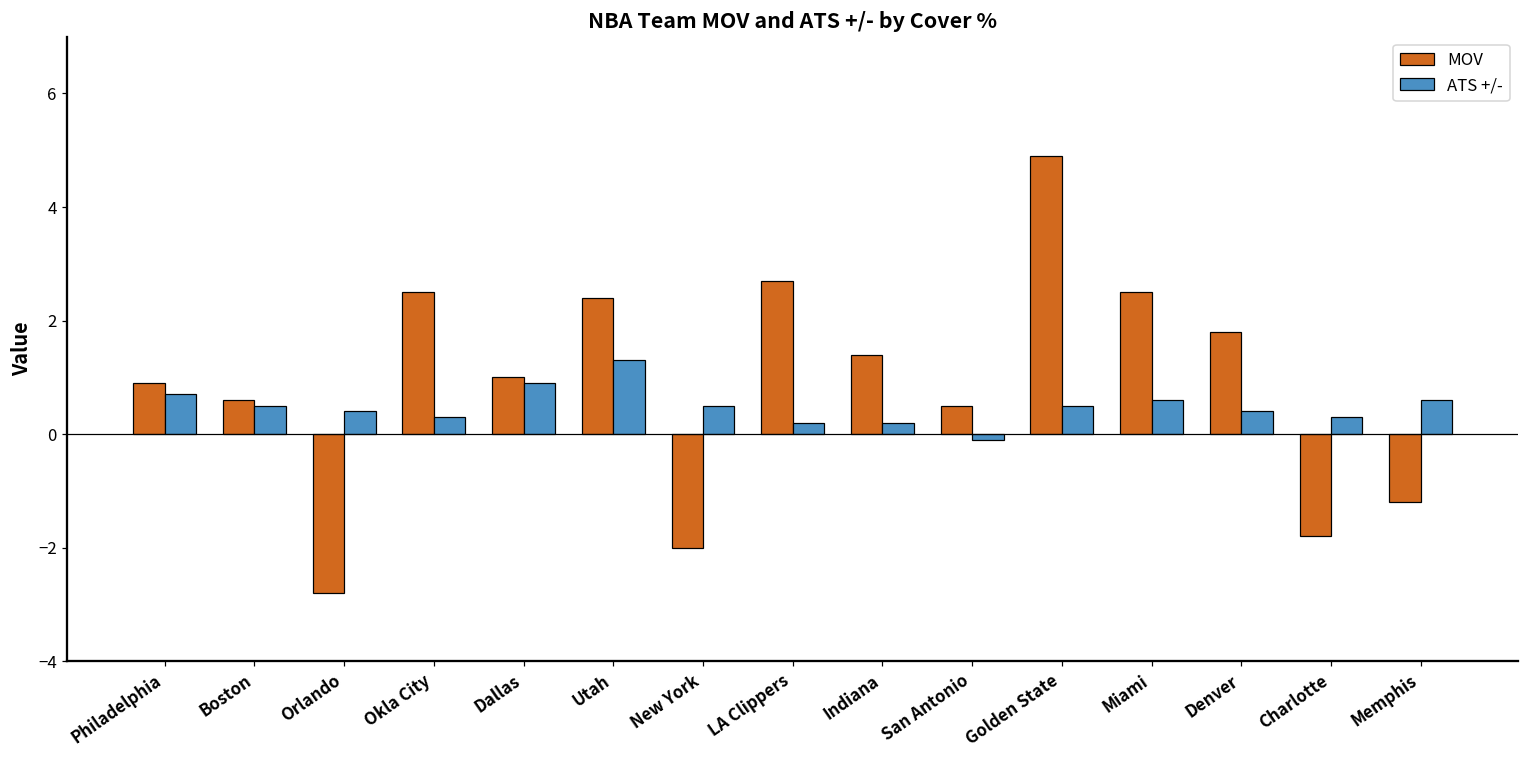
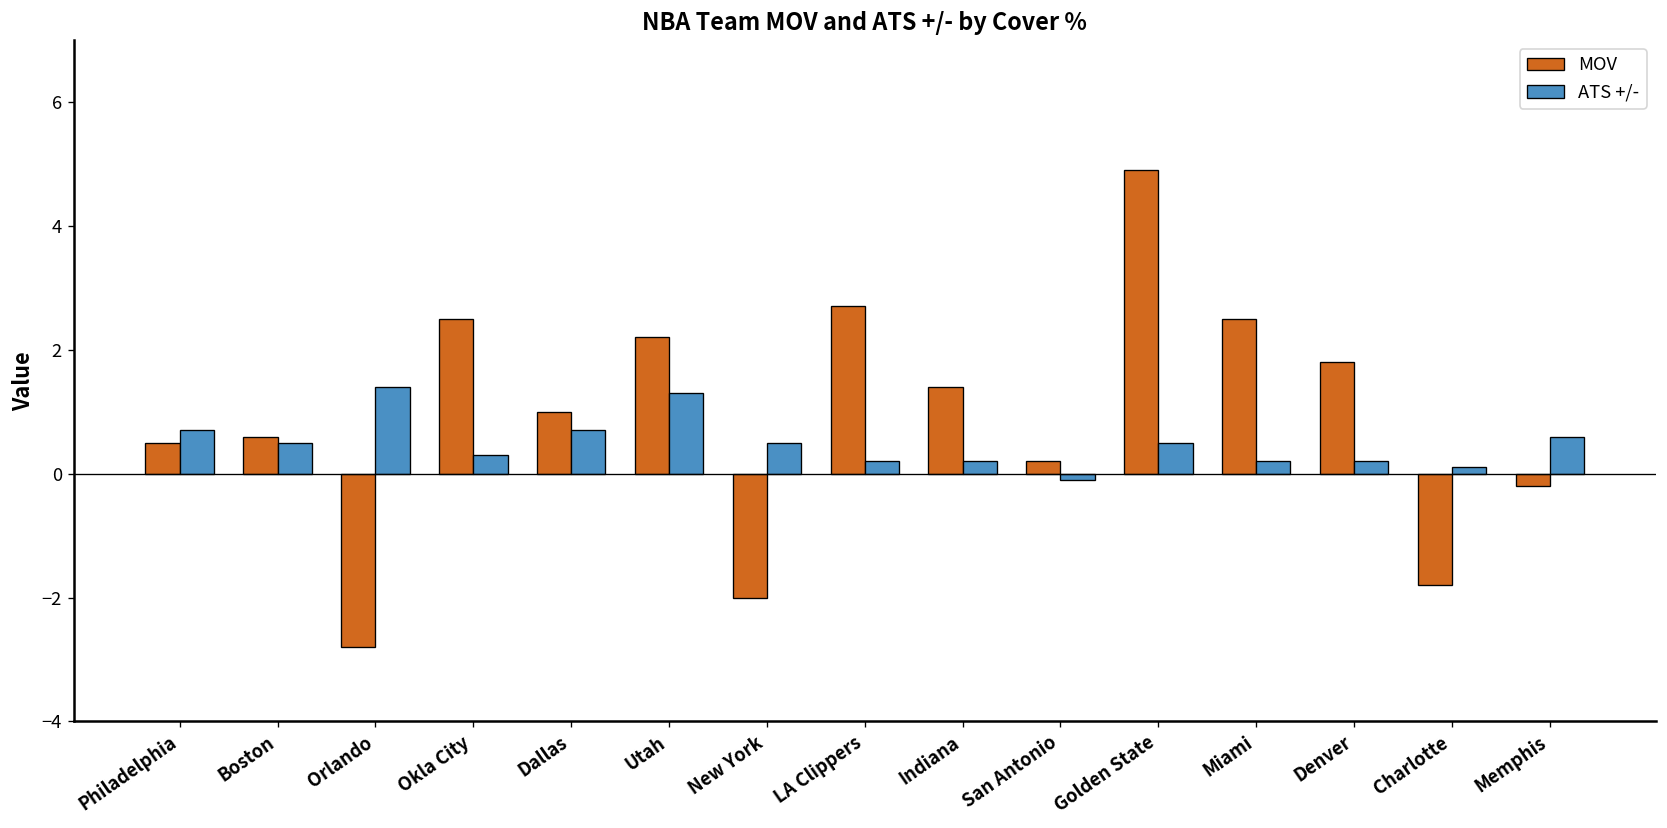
MOV, Philadelphia: 0.9 -> 0.5
ATS +/-, Orlando: 0.4 -> 1.4
ATS +/-, Dallas: 0.9 -> 0.7
MOV, Utah: 2.4 -> 2.2
MOV, San Antonio: 0.5 -> 0.2
ATS +/-, Miami: 0.6 -> 0.2
ATS +/-, Denver: 0.4 -> 0.2
ATS +/-, Charlotte: 0.3 -> 0.1
MOV, Memphis: -1.2 -> -0.2
